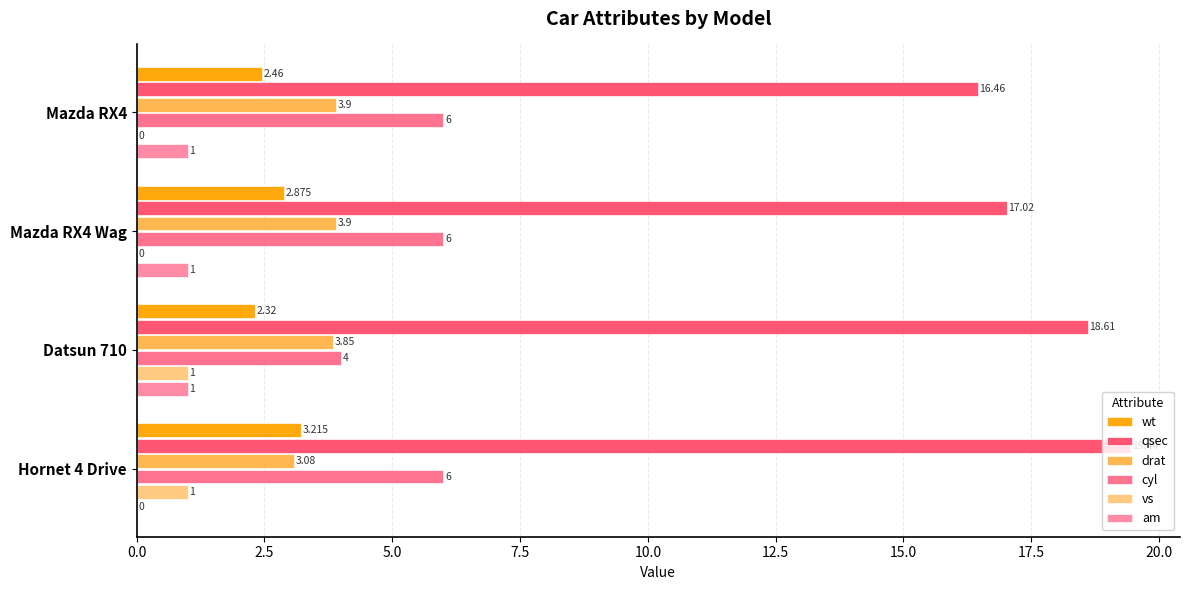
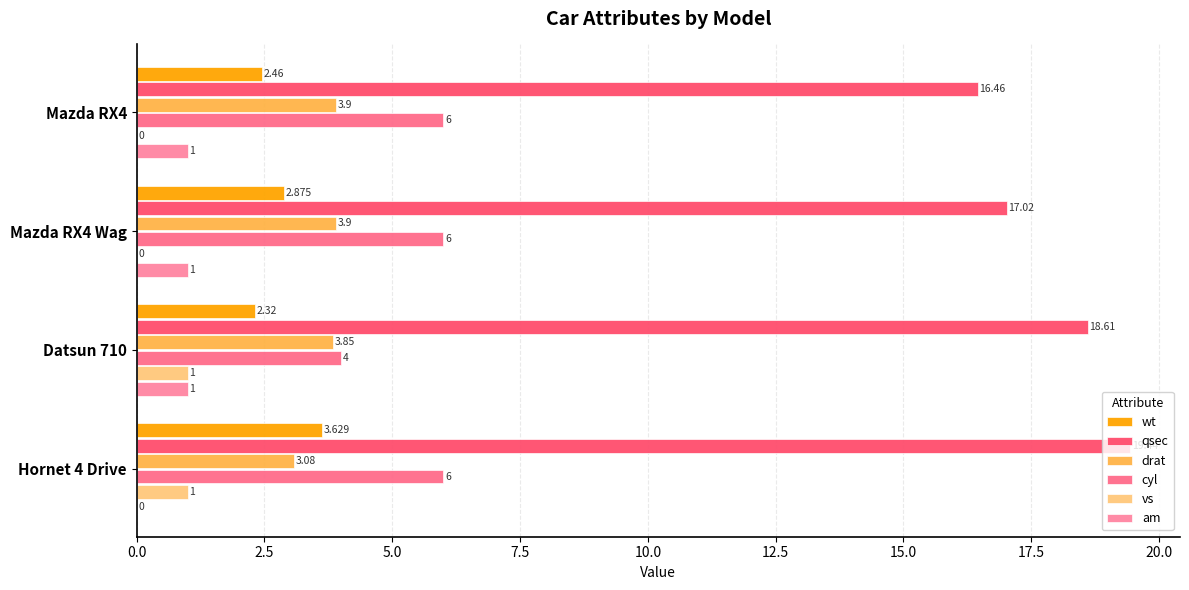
wt, Hornet 4 Drive: 3.215 -> 3.629
